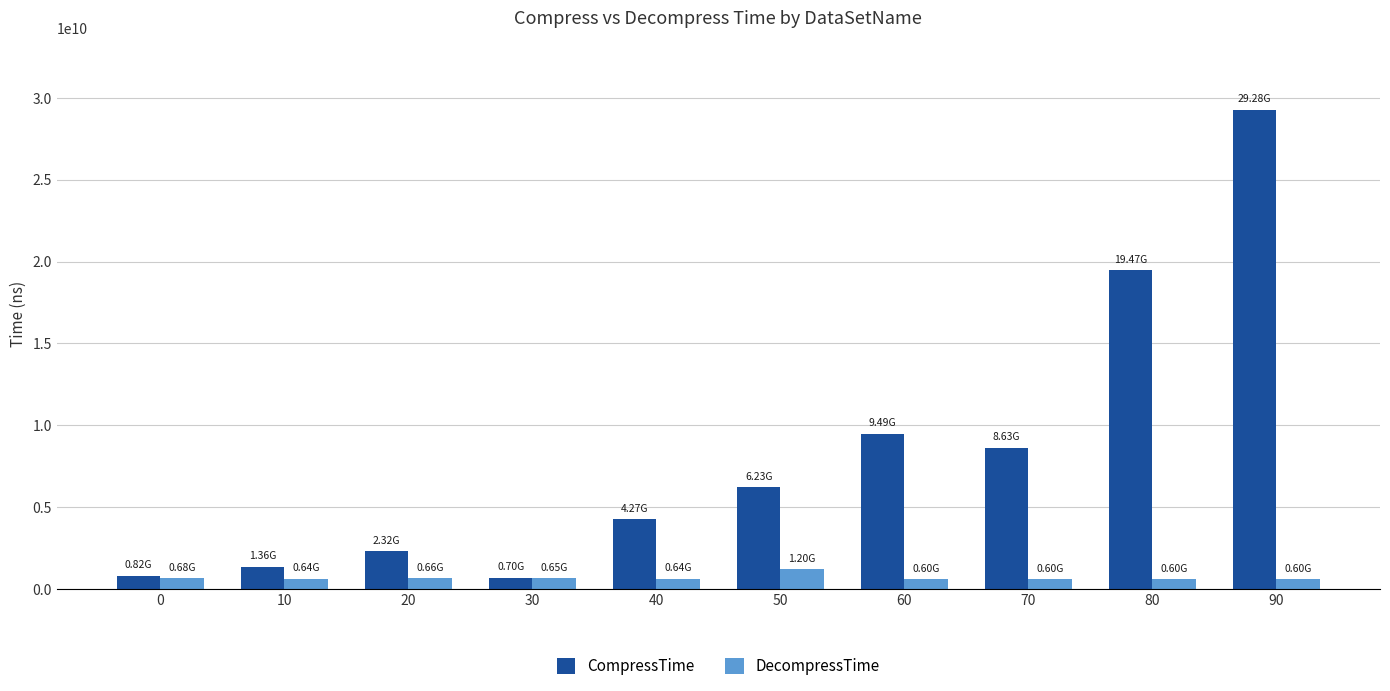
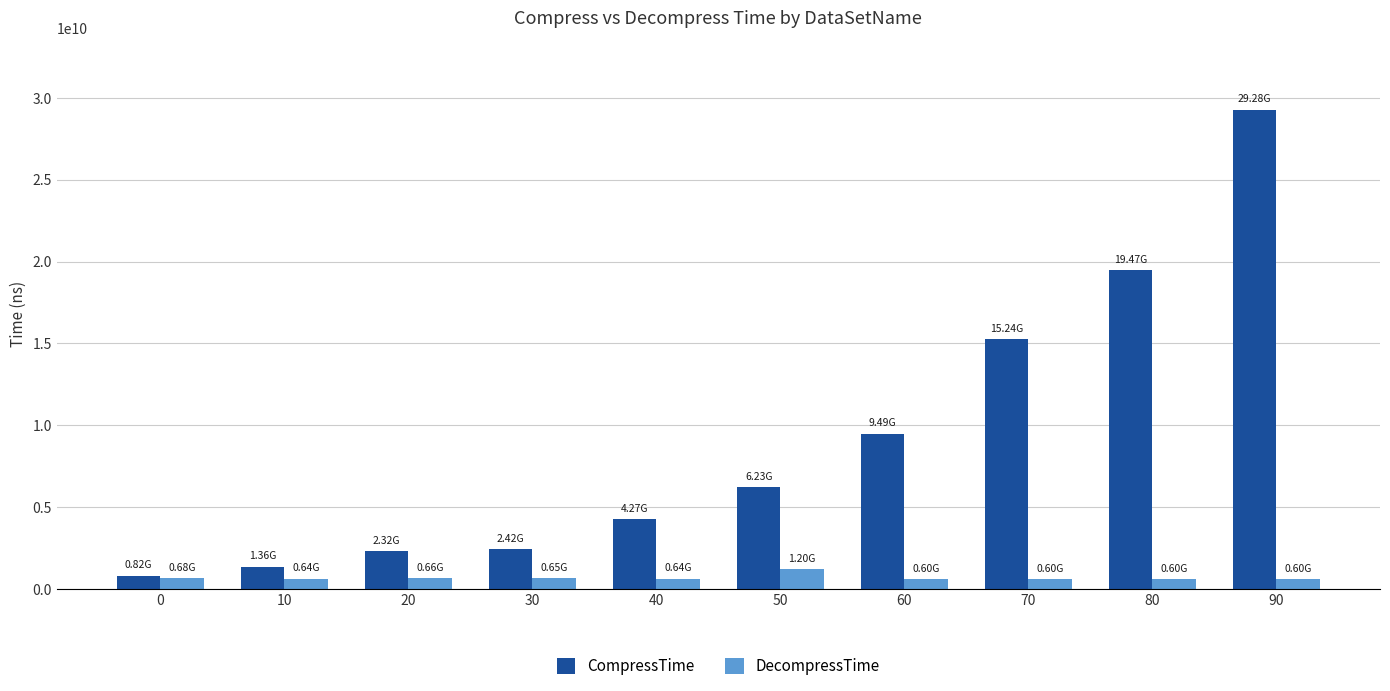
CompressTime, 30: 0.70G -> 2.42G
CompressTime, 70: 8.63G -> 15.24G
